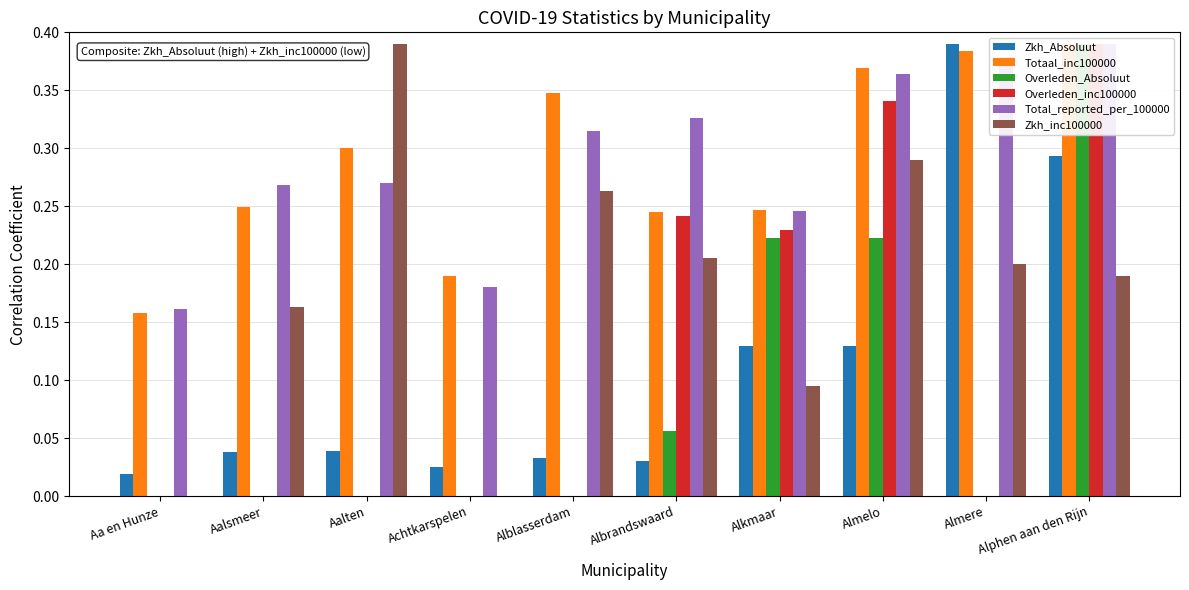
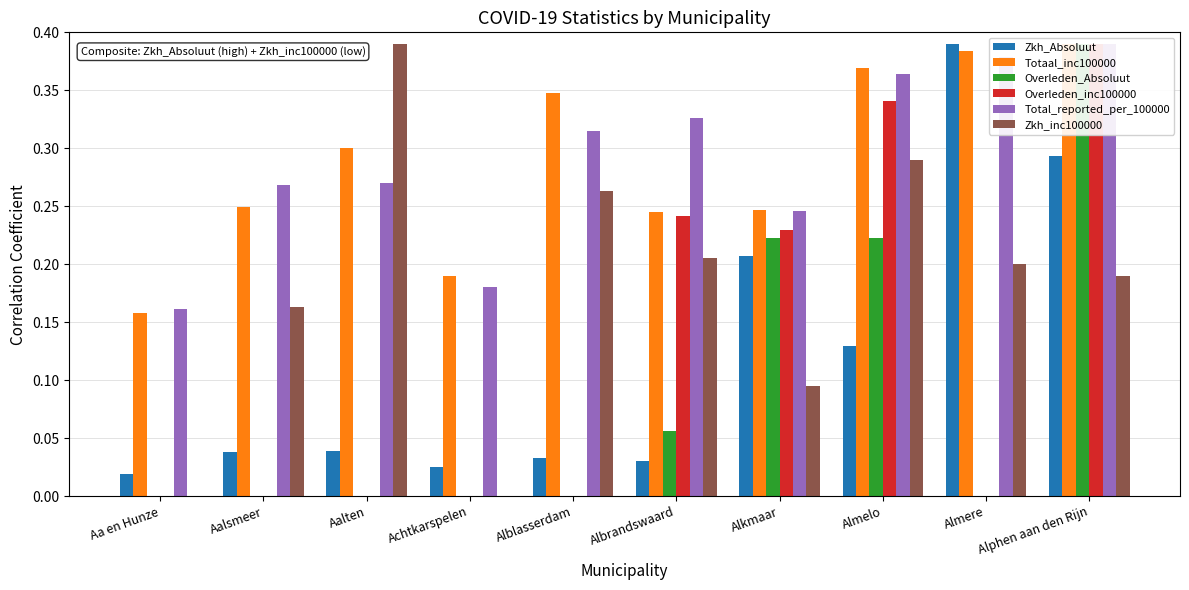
Zkh_Absoluut, Alkmaar: 0.129 -> 0.207
